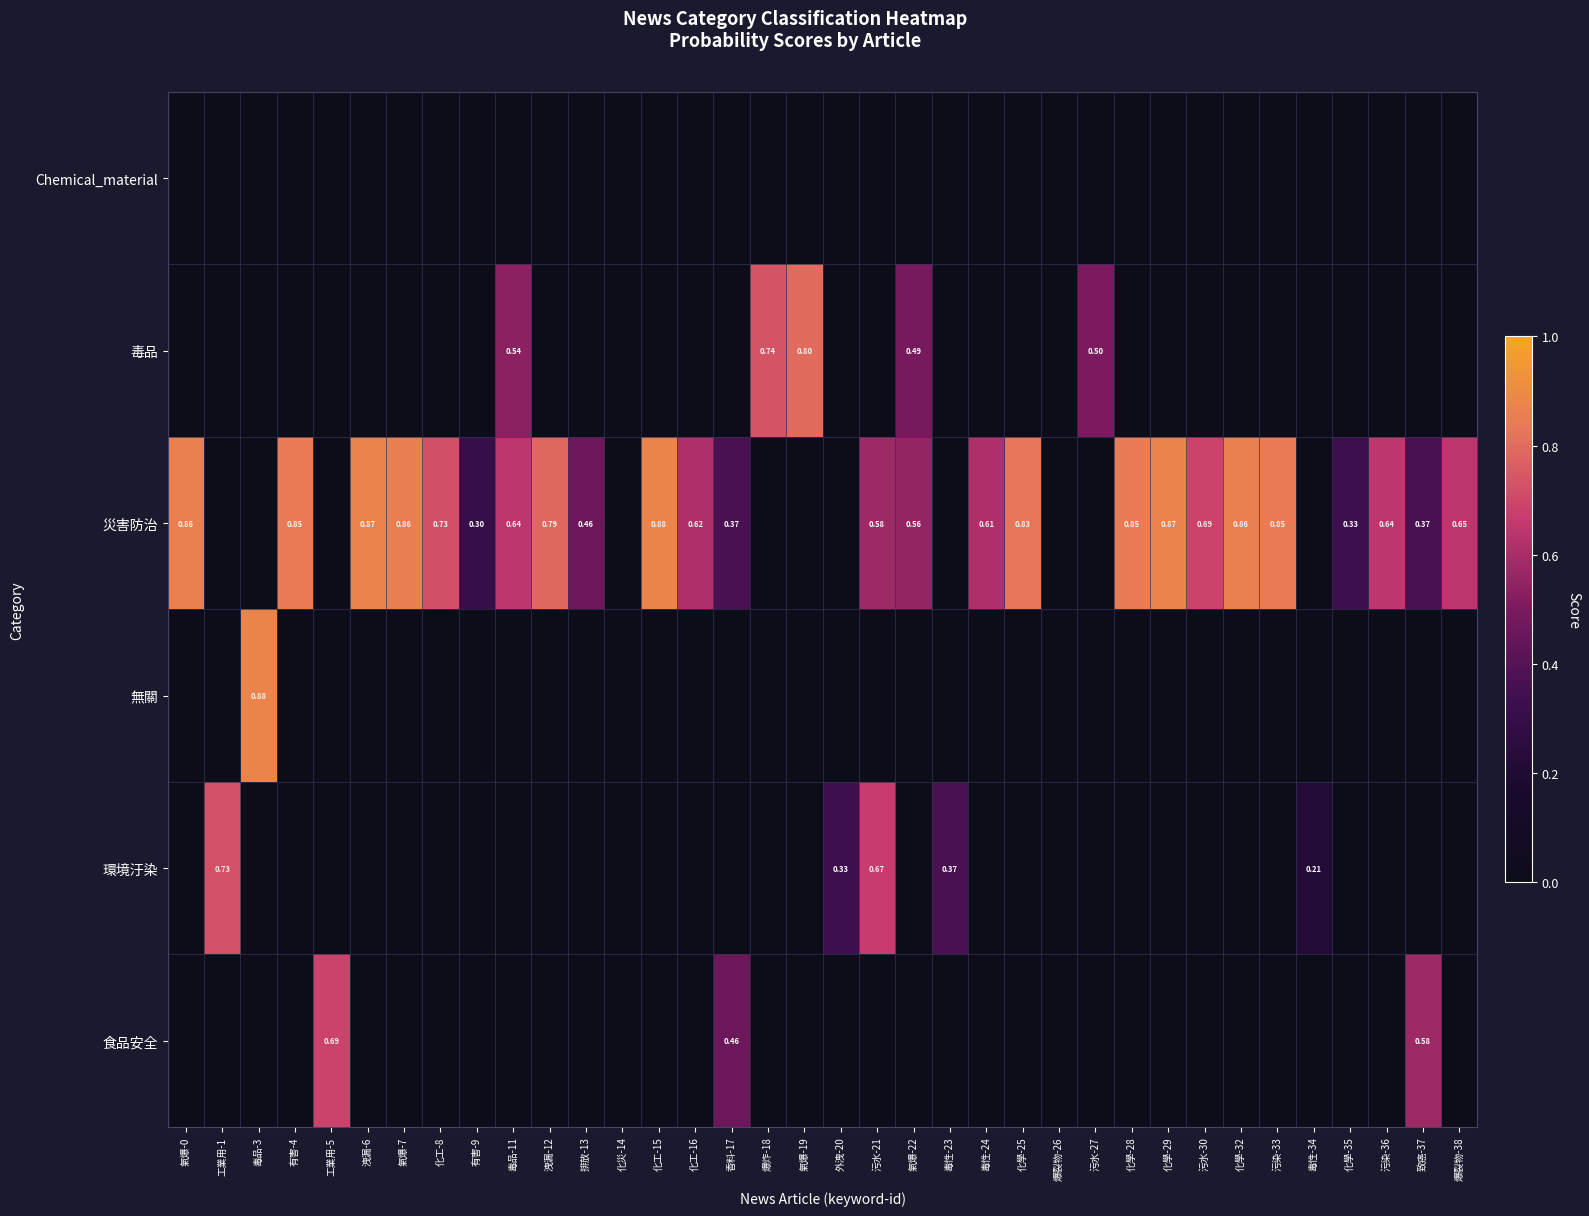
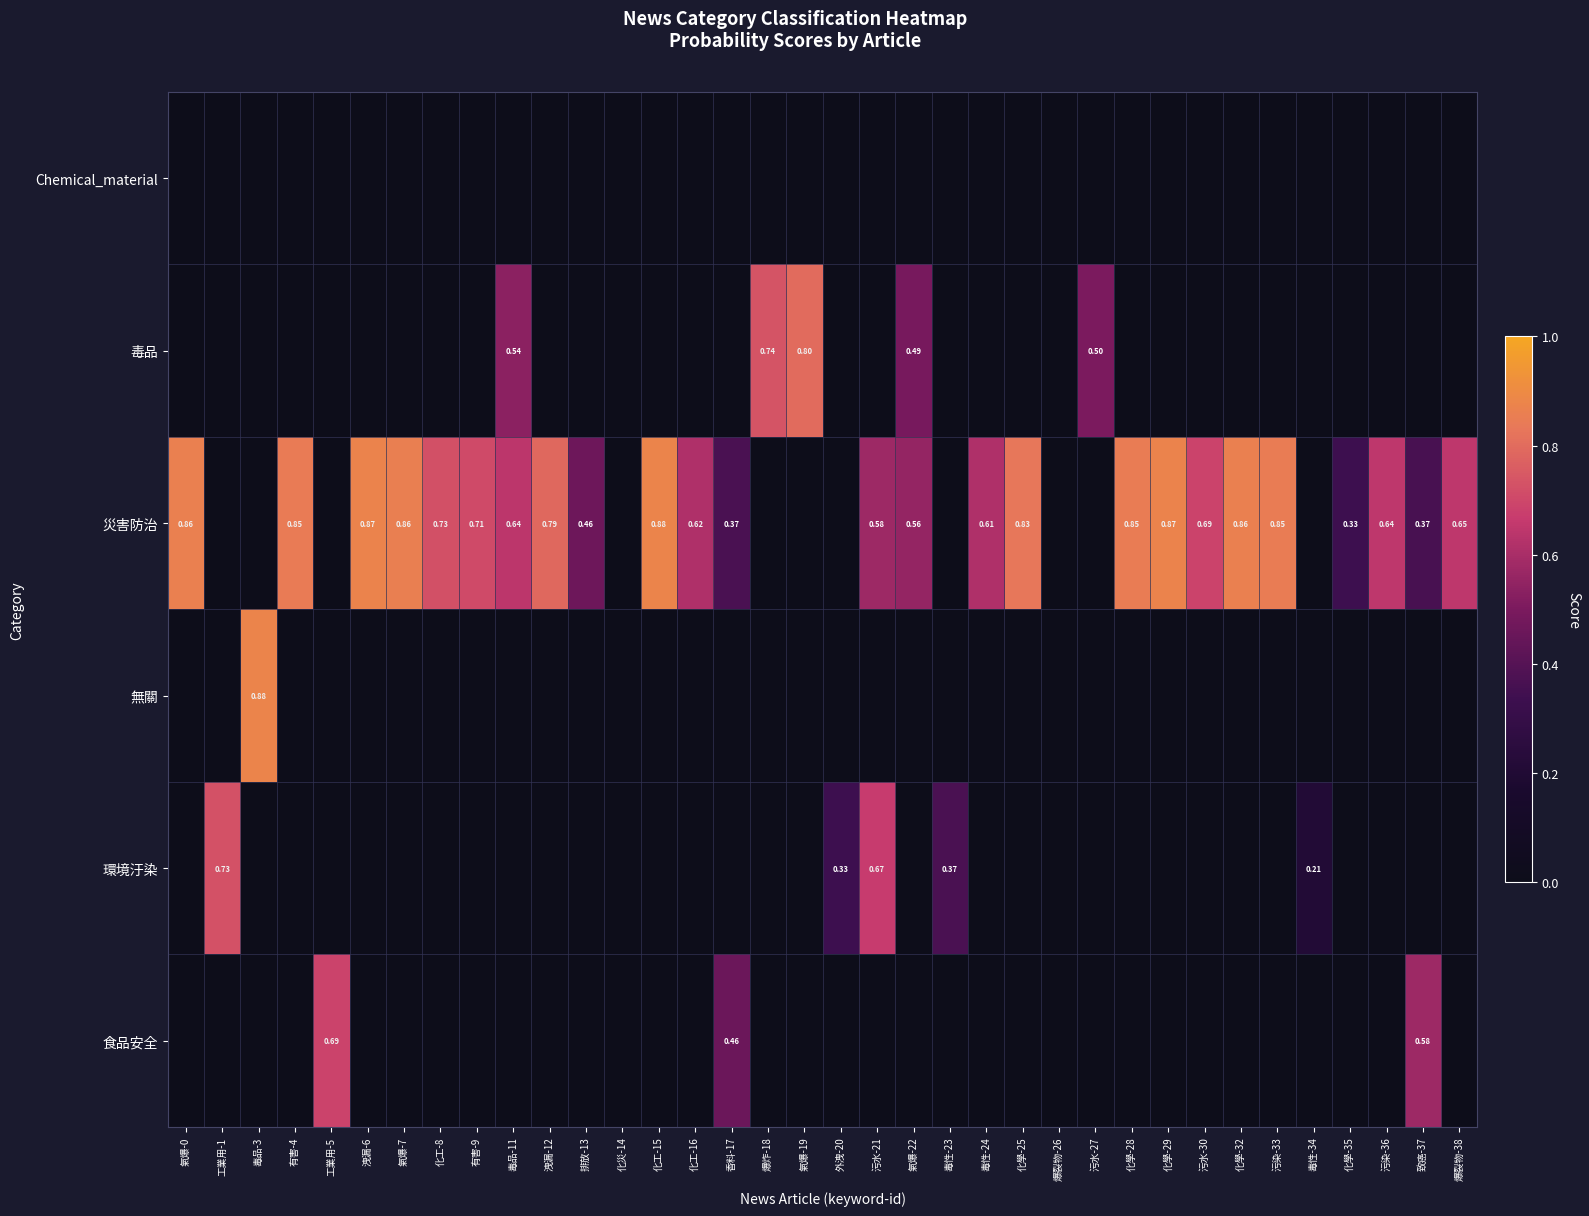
災害防治, 有害-9: 0.30 -> 0.71
